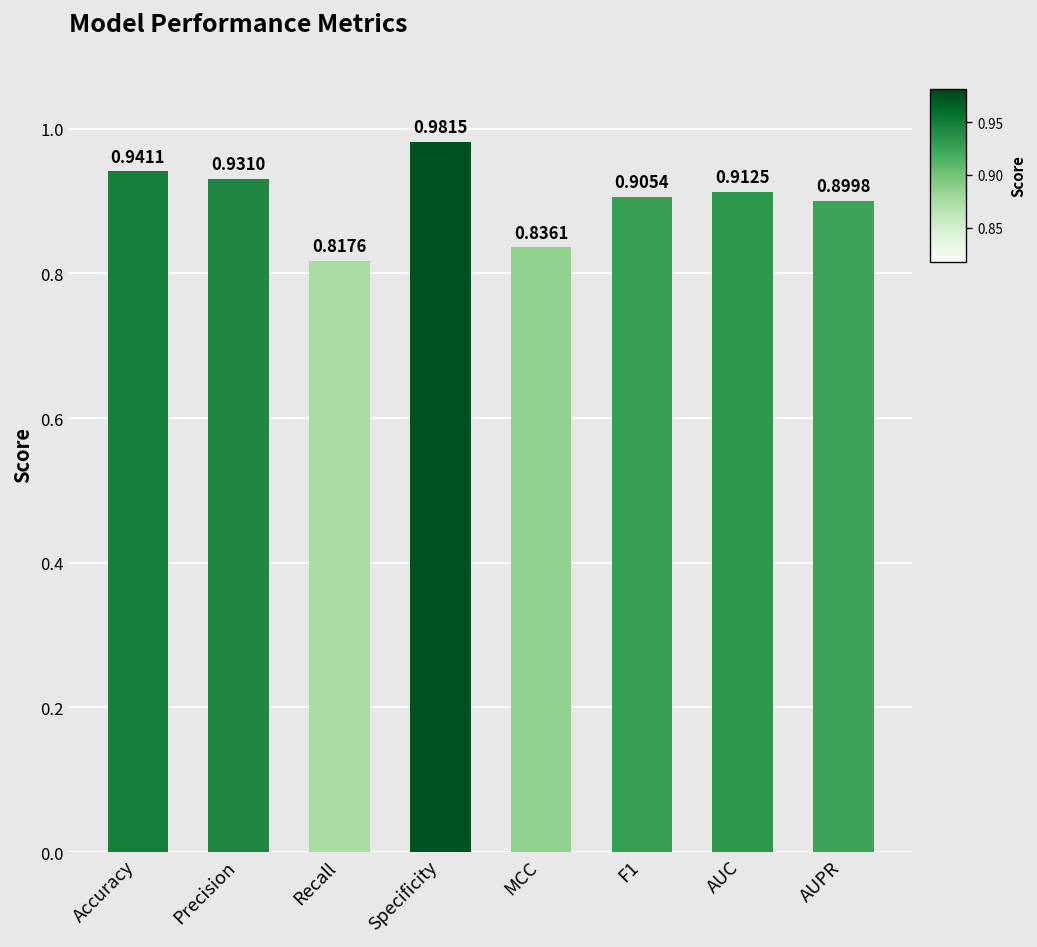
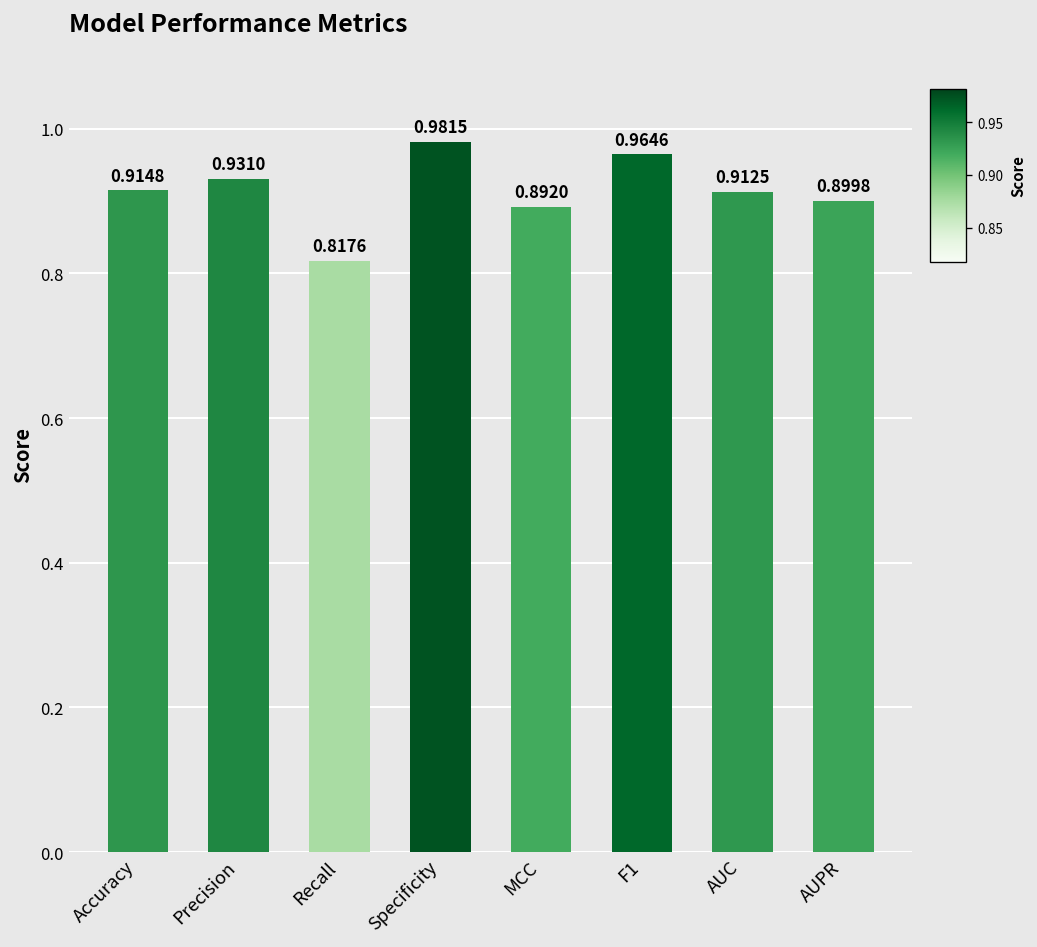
Accuracy: 0.9411 -> 0.9148
MCC: 0.8361 -> 0.8920
F1: 0.9054 -> 0.9646
